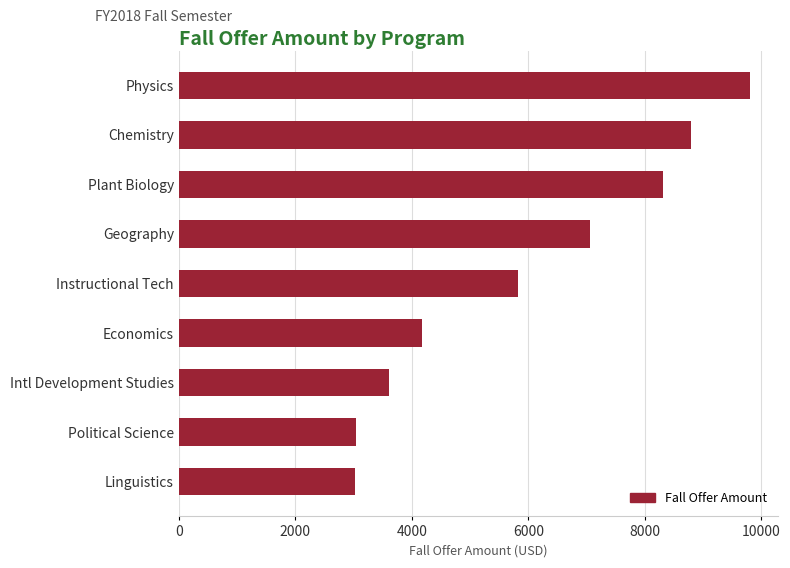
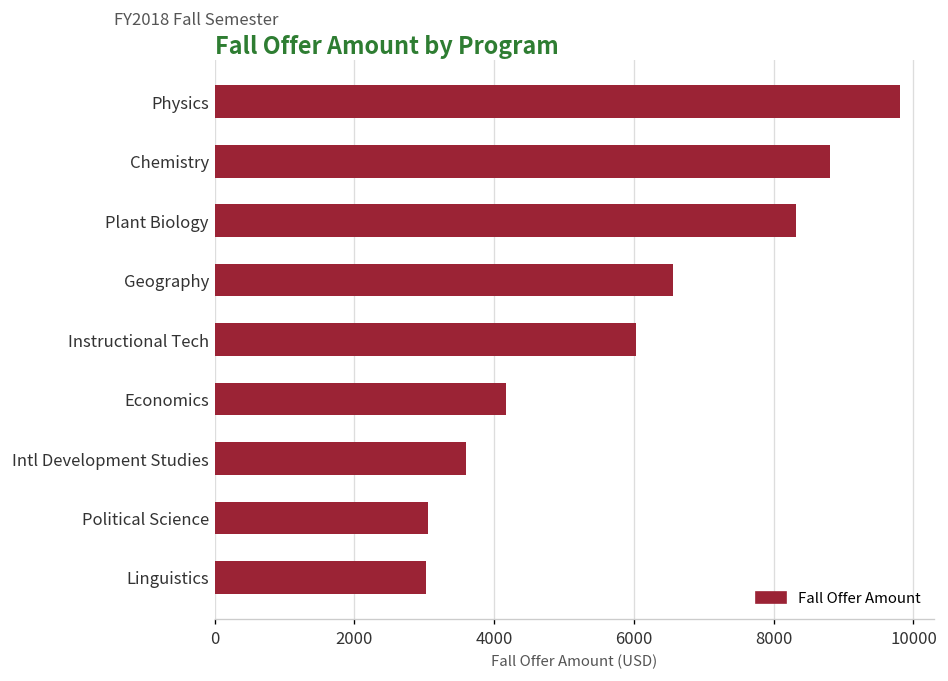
Geography: 7100 -> 6600
Instructional Tech: 5800 -> 6000
